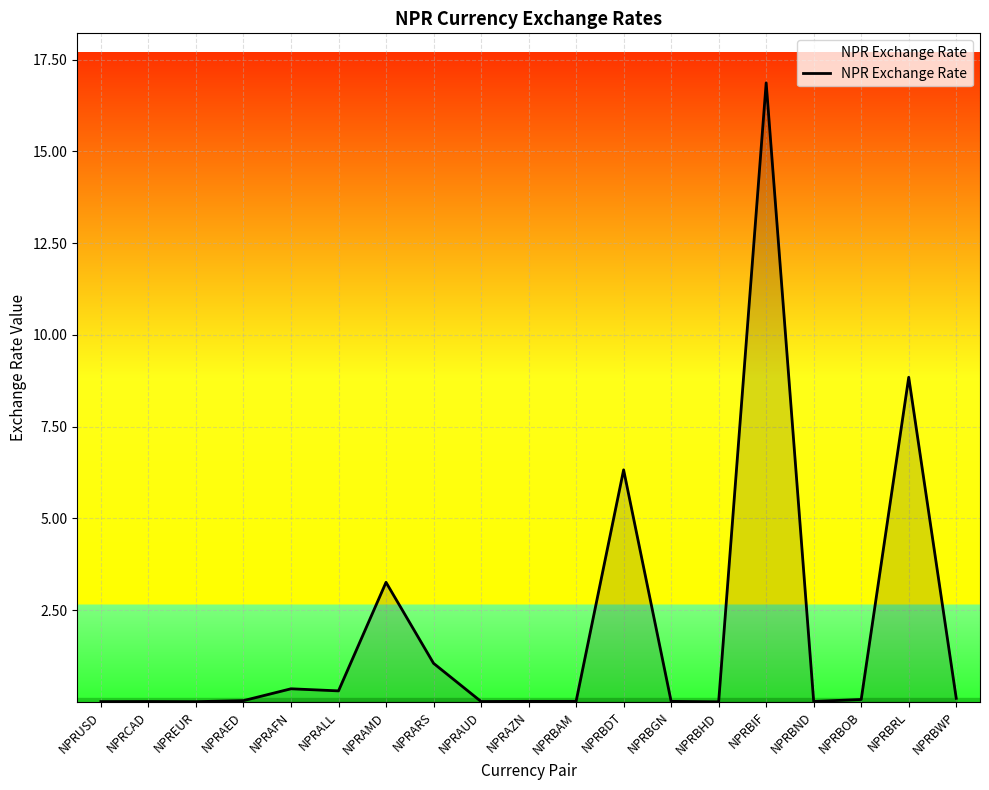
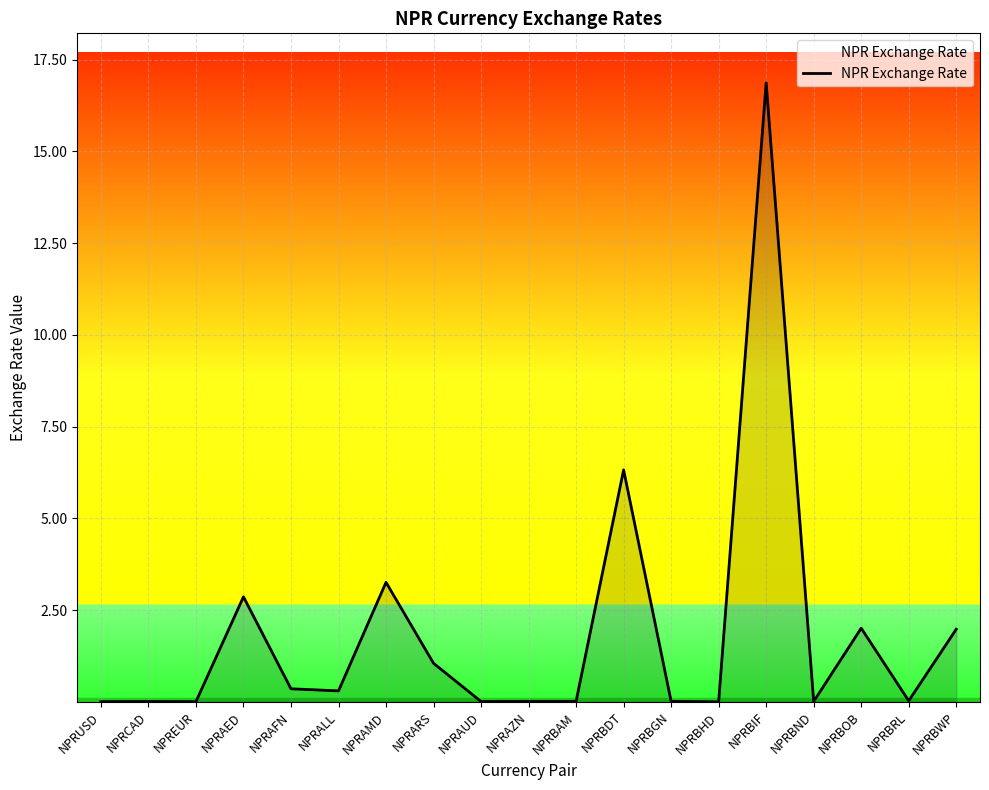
NPRAED: 0.0 -> 2.9
NPRBOB: 0.1 -> 2.0
NPRBRL: 8.8 -> 0.0
NPRBWP: 0.1 -> 2.0
